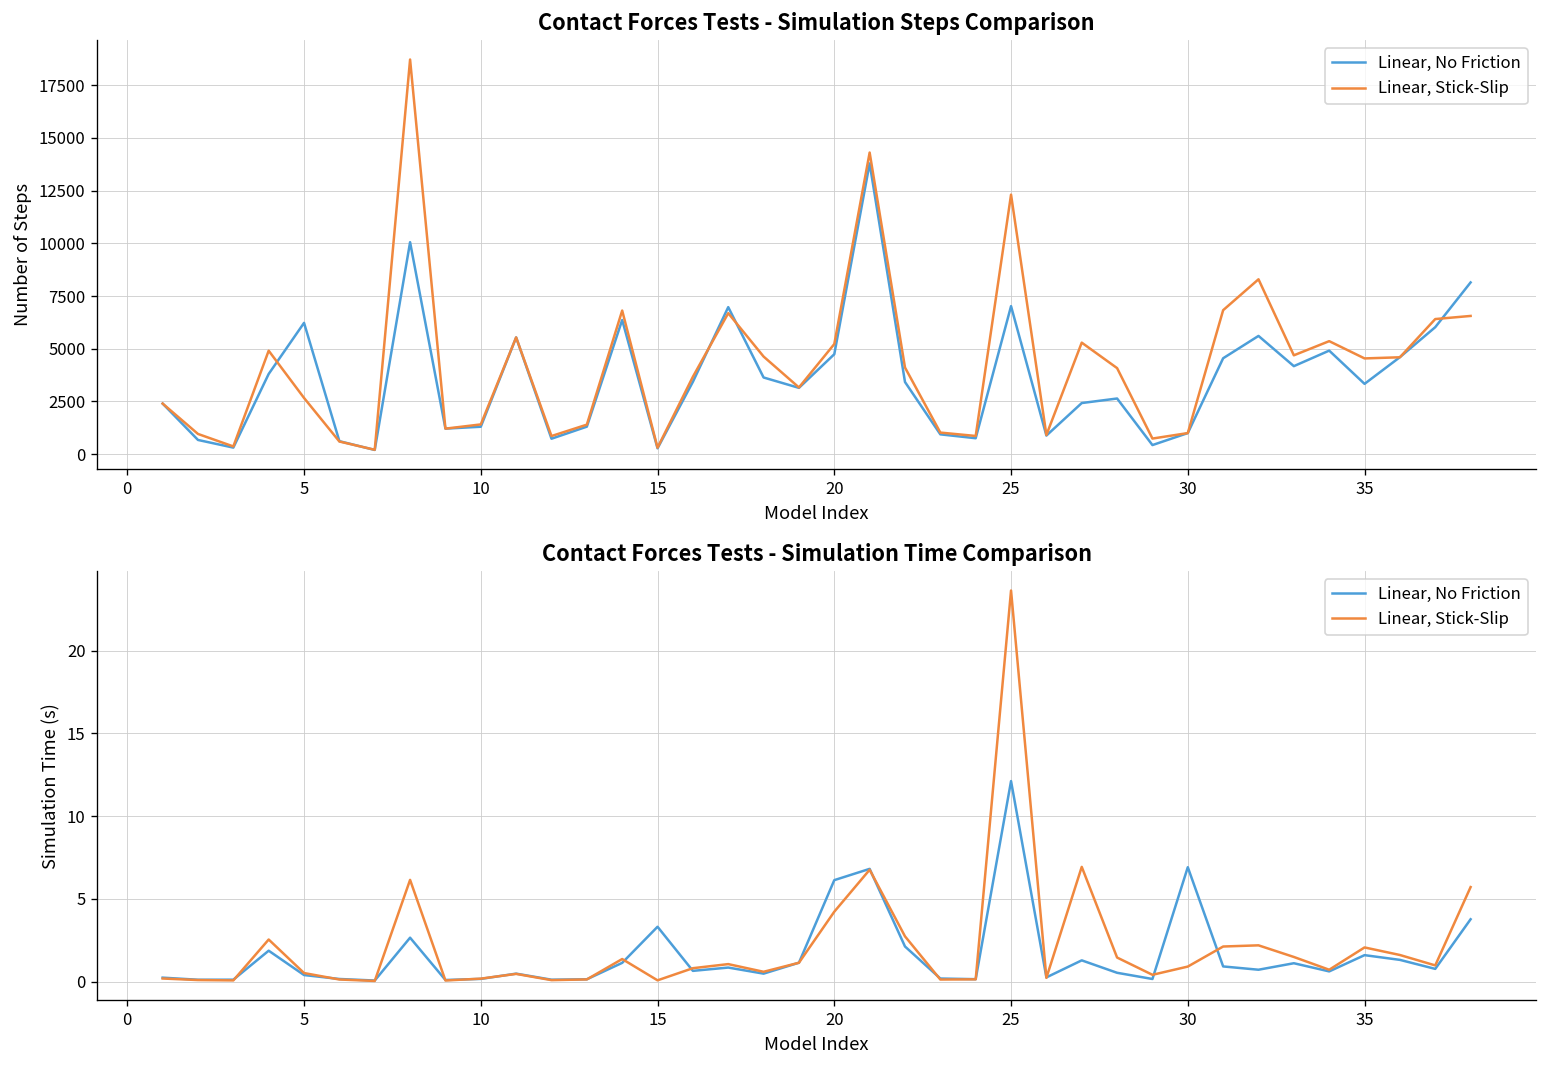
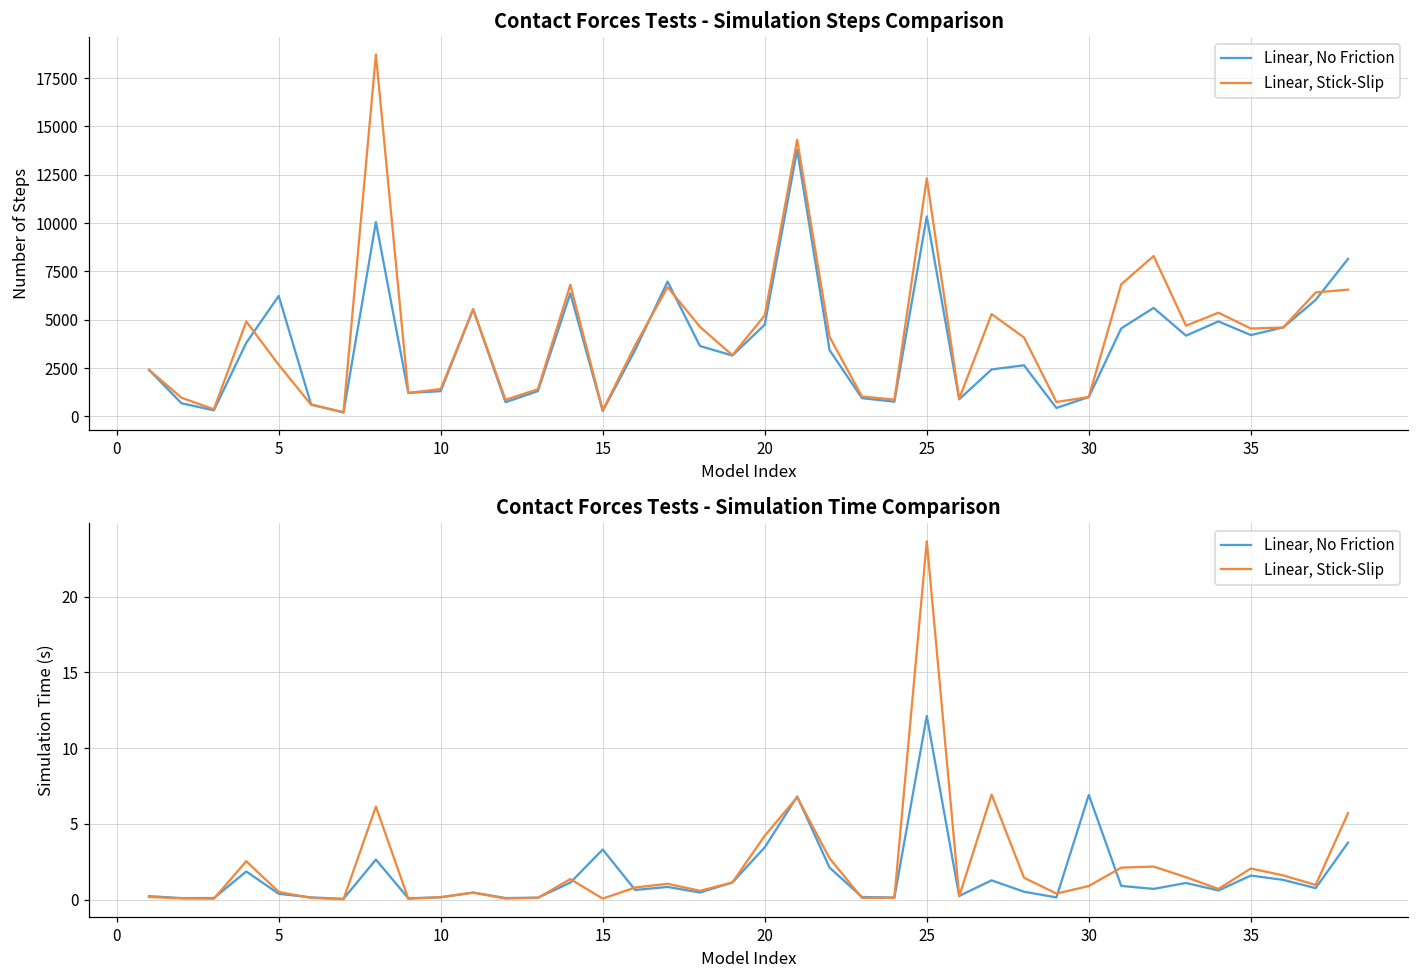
Contact Forces Tests - Simulation Steps Comparison, Linear, No Friction, 25: 7000 -> 10300
Contact Forces Tests - Simulation Steps Comparison, Linear, No Friction, 35: 3300 -> 4200
Contact Forces Tests - Simulation Time Comparison, Linear, No Friction, 20: 6.1 -> 3.5
